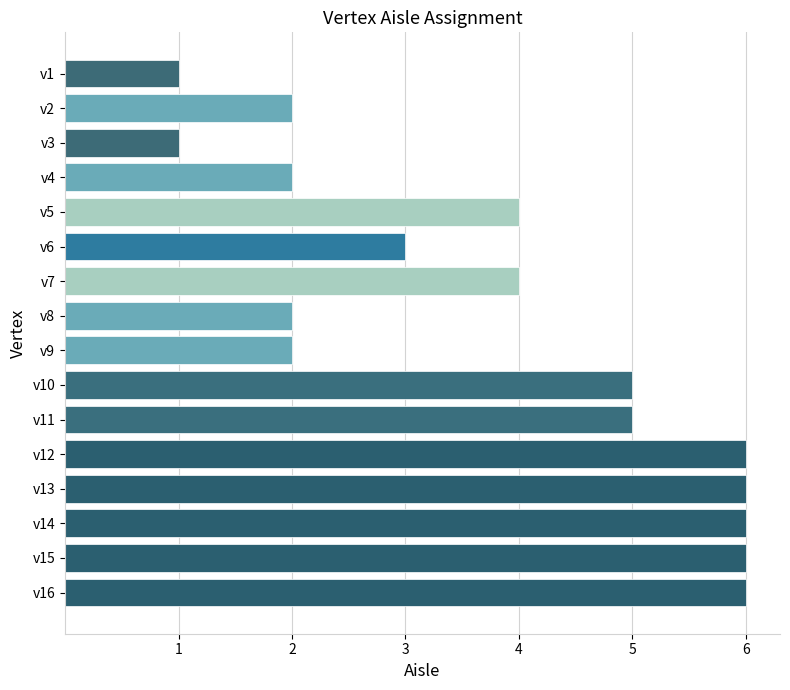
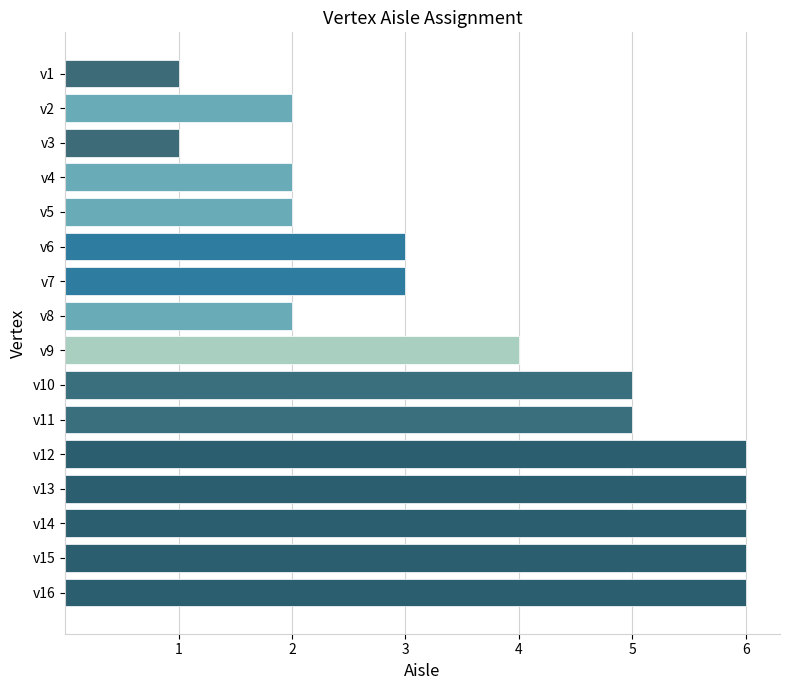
v5: 4 -> 2
v7: 4 -> 3
v9: 2 -> 4
